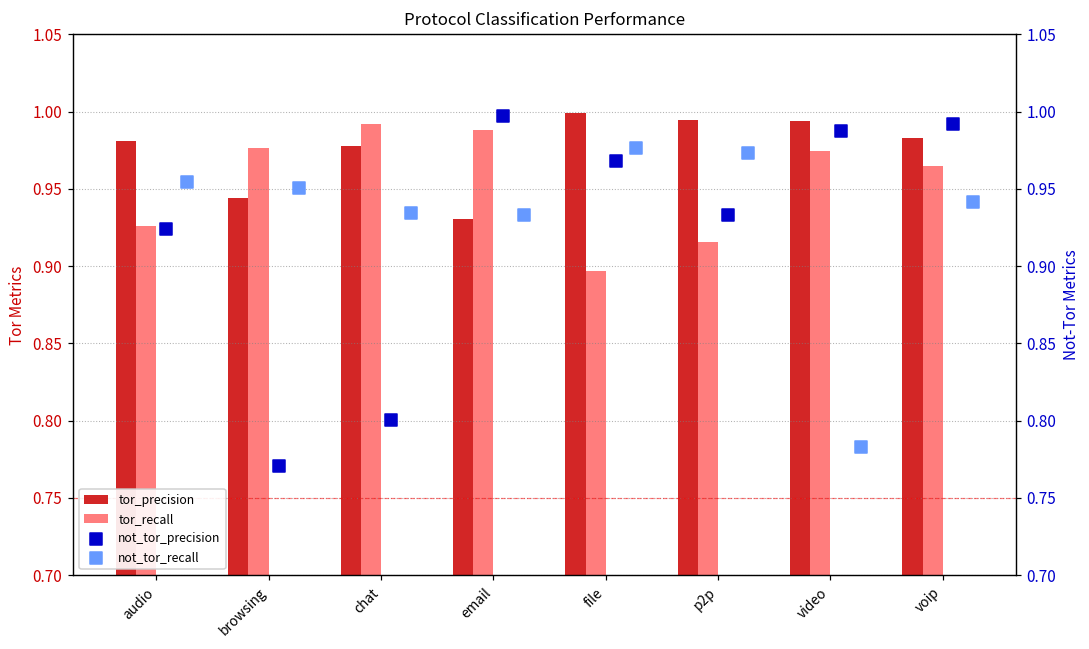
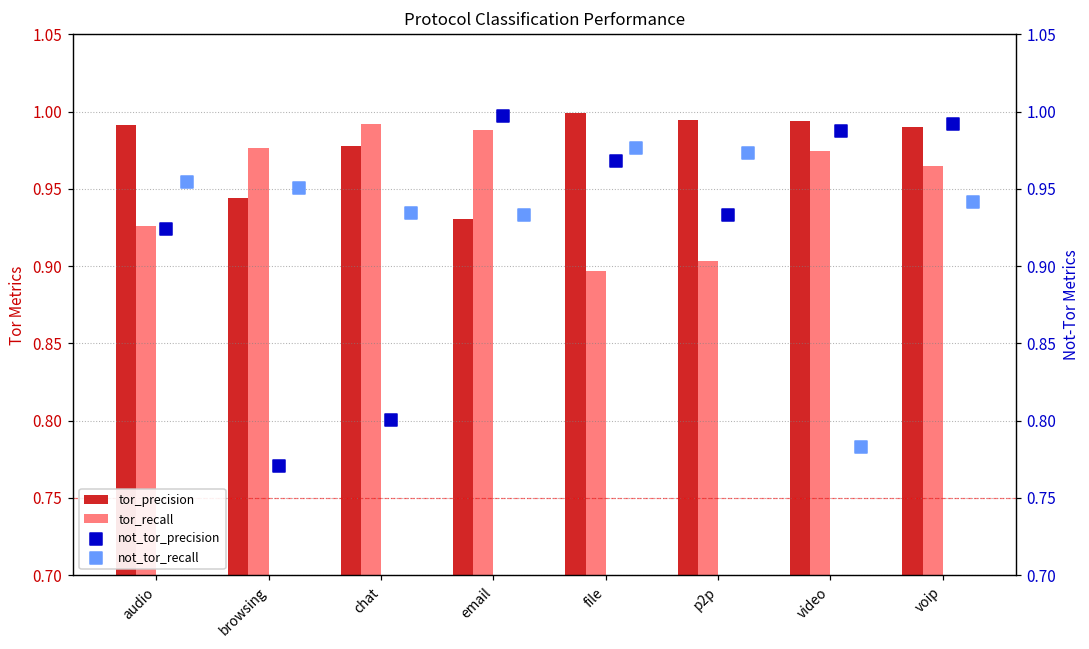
tor_precision, audio: 0.981 -> 0.991
tor_recall, p2p: 0.915 -> 0.904
tor_precision, voip: 0.983 -> 0.990
